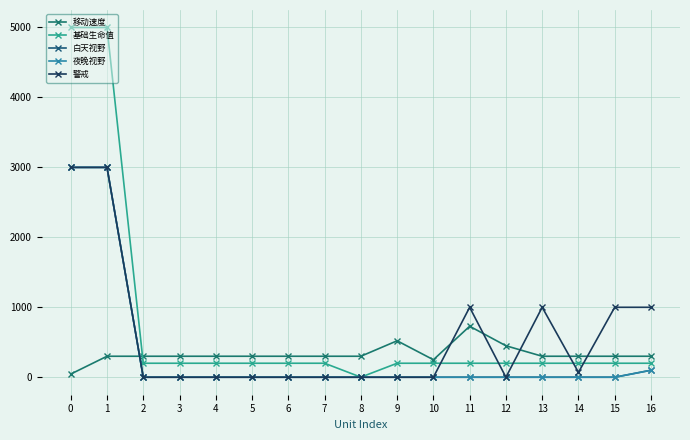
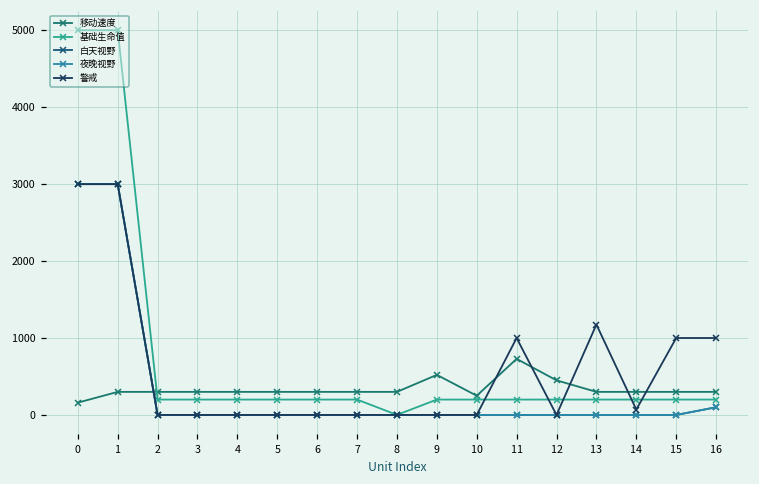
移动速度, 0: 0 -> 200
警戒, 13: 1000 -> 1200
